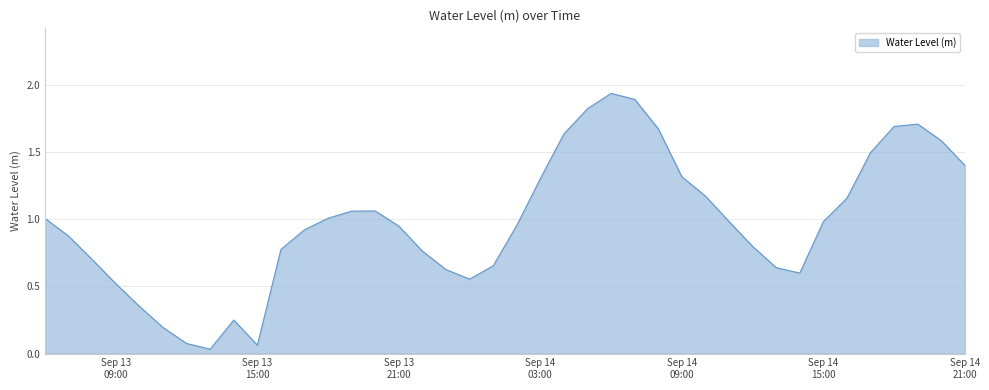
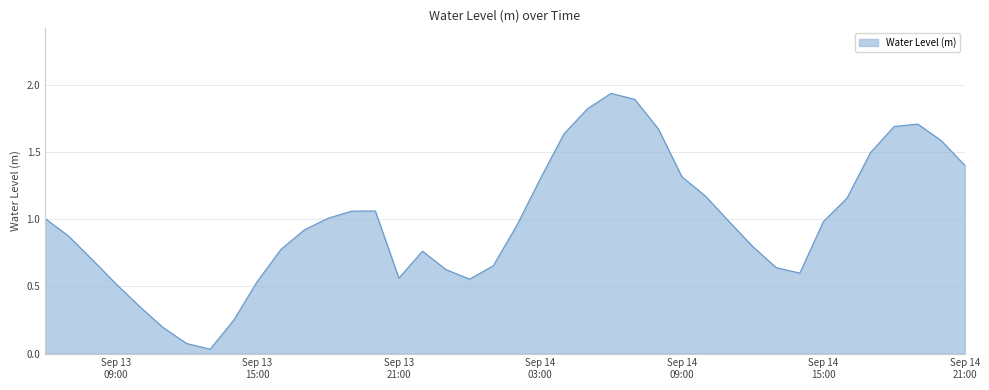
Sep 13 15:00: 0.06 -> 0.54
Sep 13 21:00: 0.95 -> 0.56
